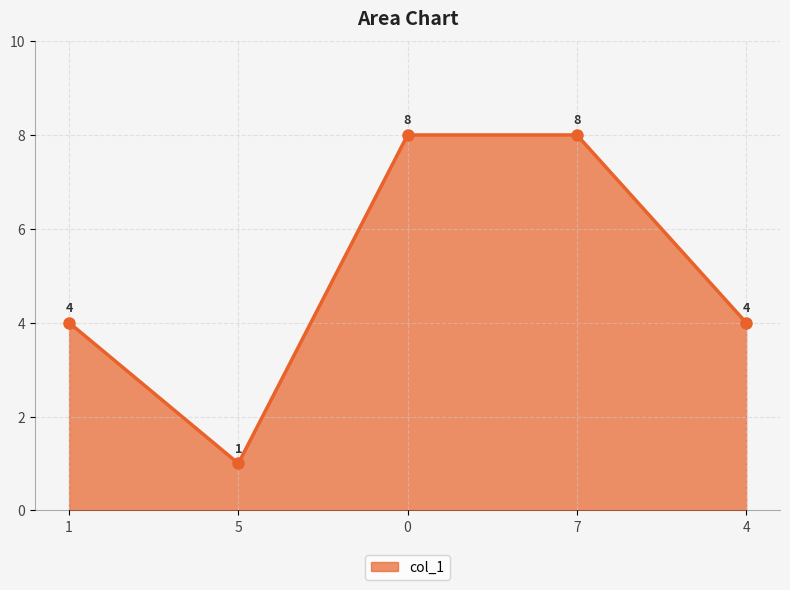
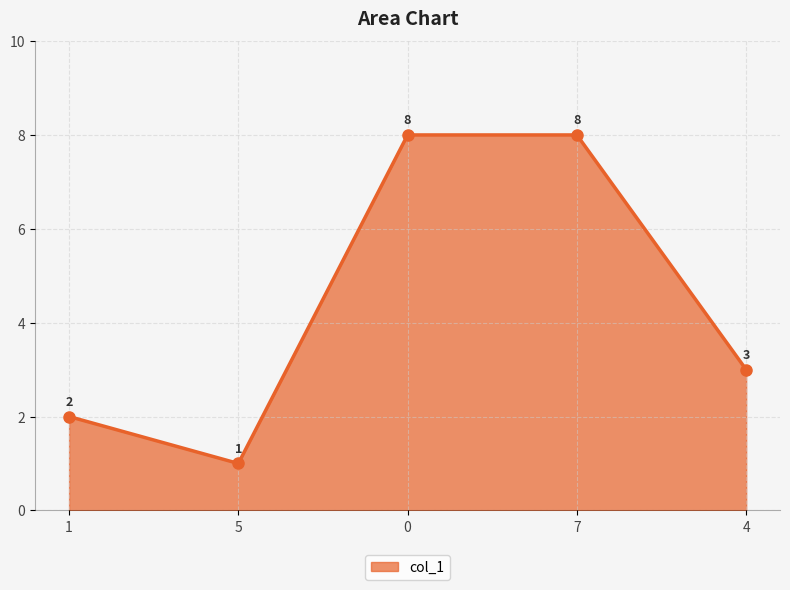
1: 4 -> 2
4: 4 -> 3
